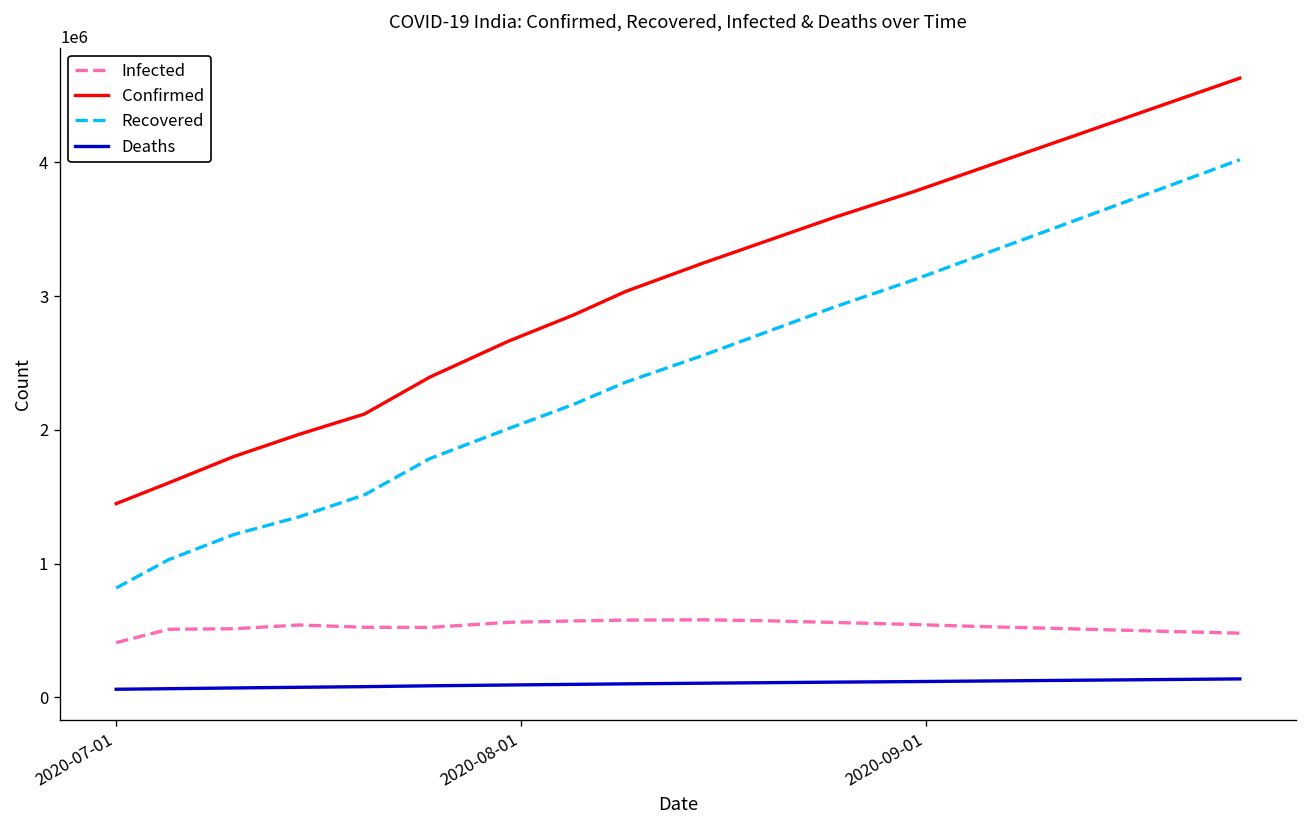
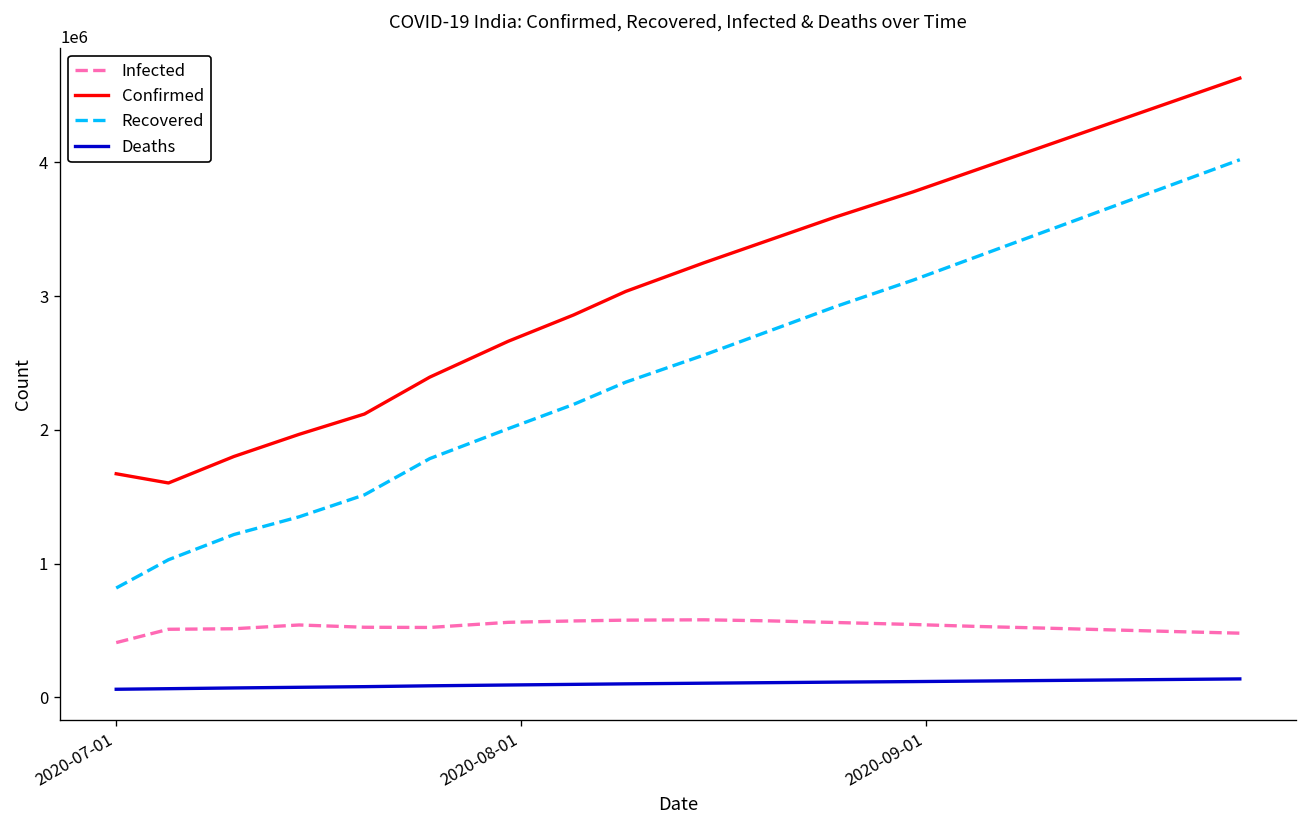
Confirmed, 2020-07-01: 1450000 -> 1670000
